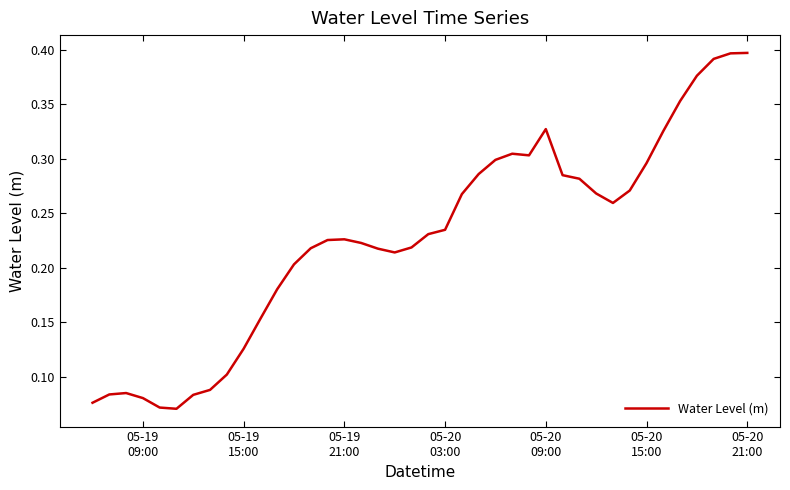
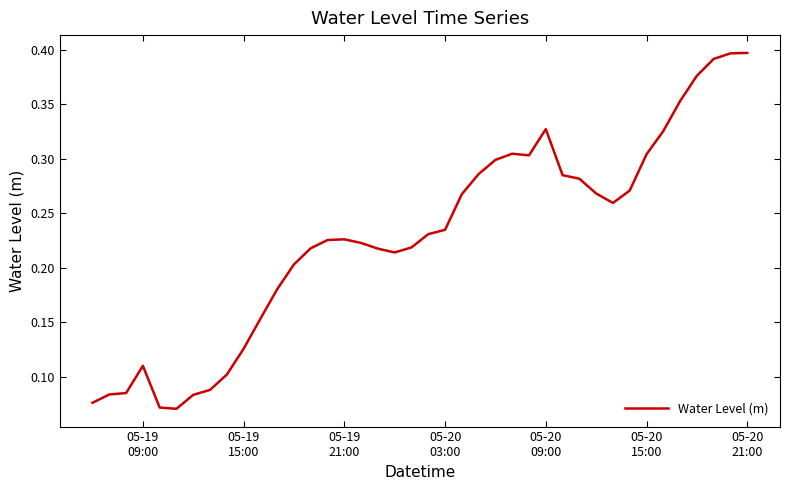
05-19 09:00: 0.081 -> 0.110
05-20 15:00: 0.296 -> 0.304
